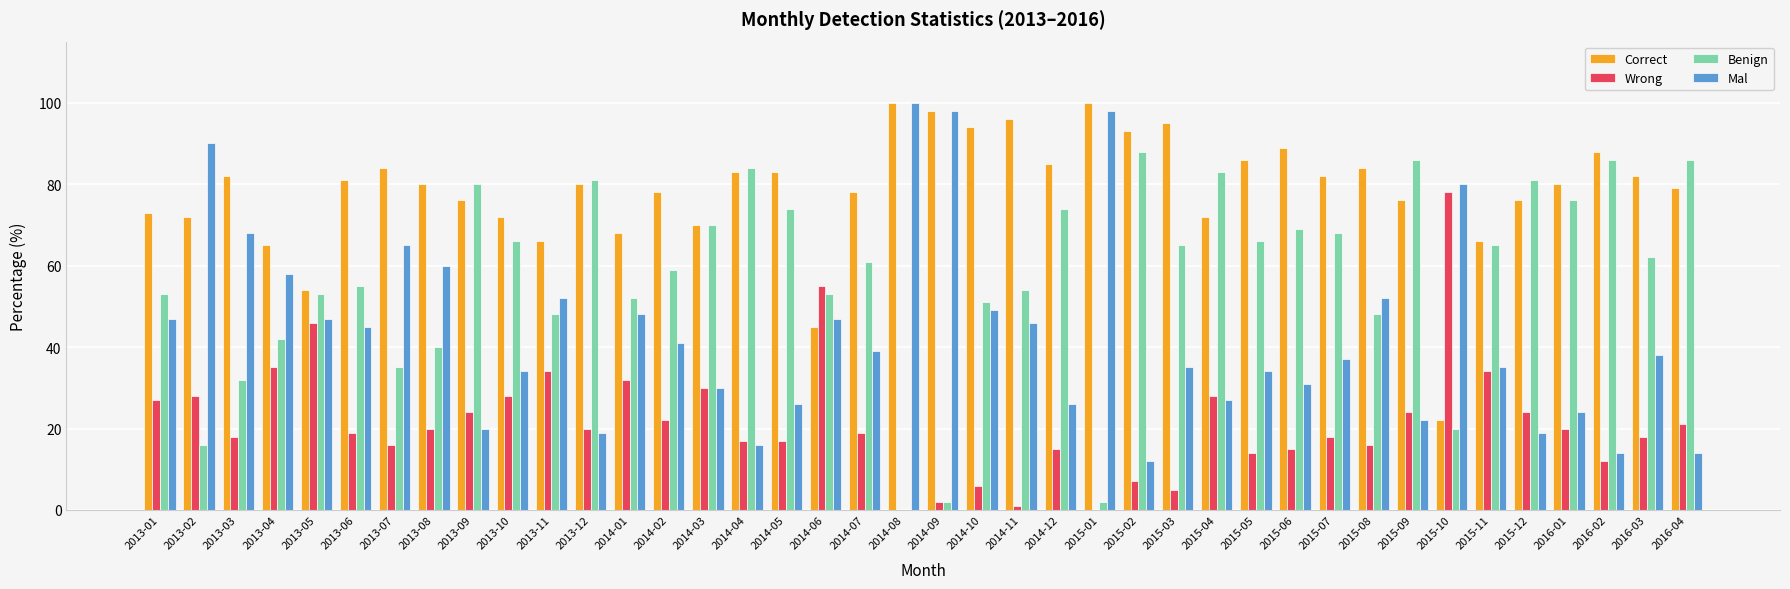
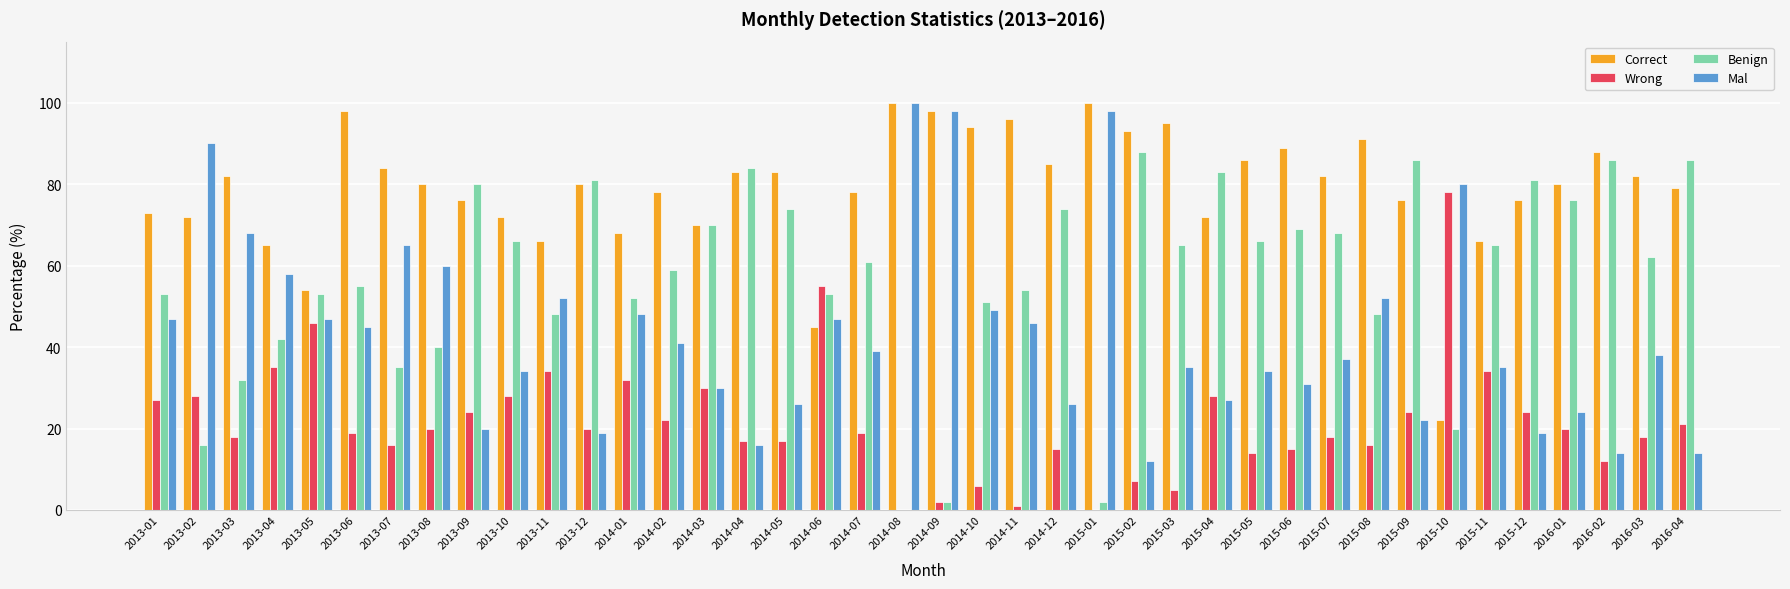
Correct, 2013-06: 81 -> 98
Correct, 2015-08: 84 -> 91
